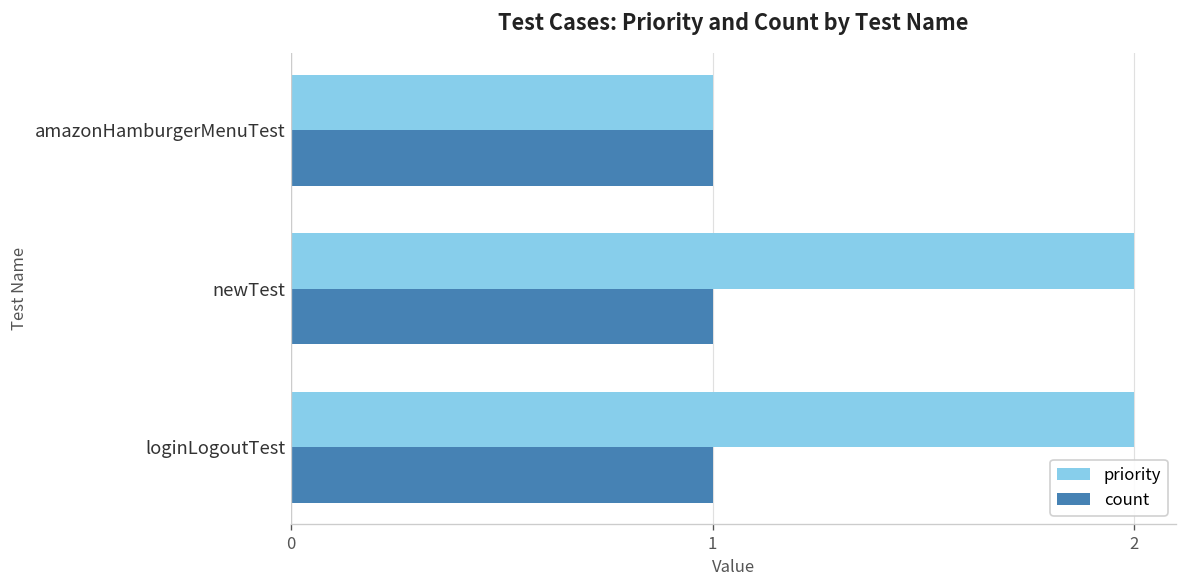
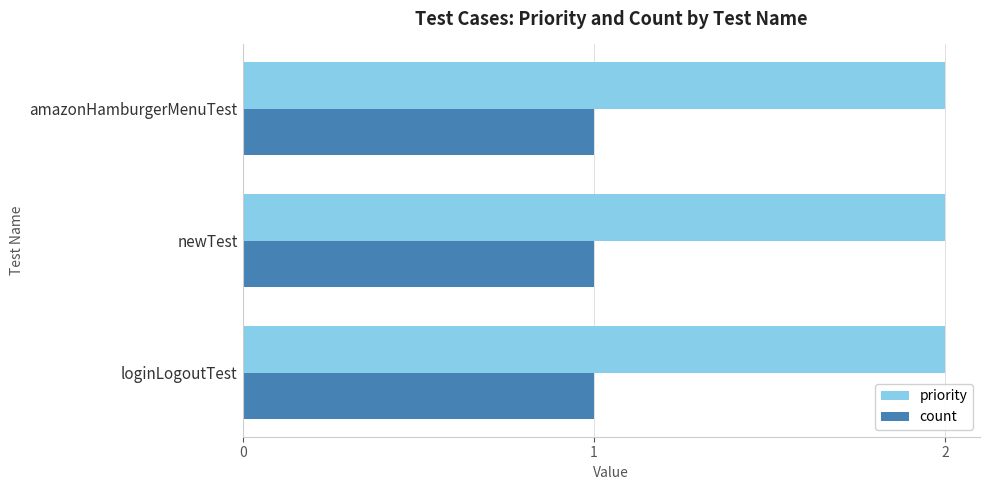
priority, amazonHamburgerMenuTest: 1 -> 2
